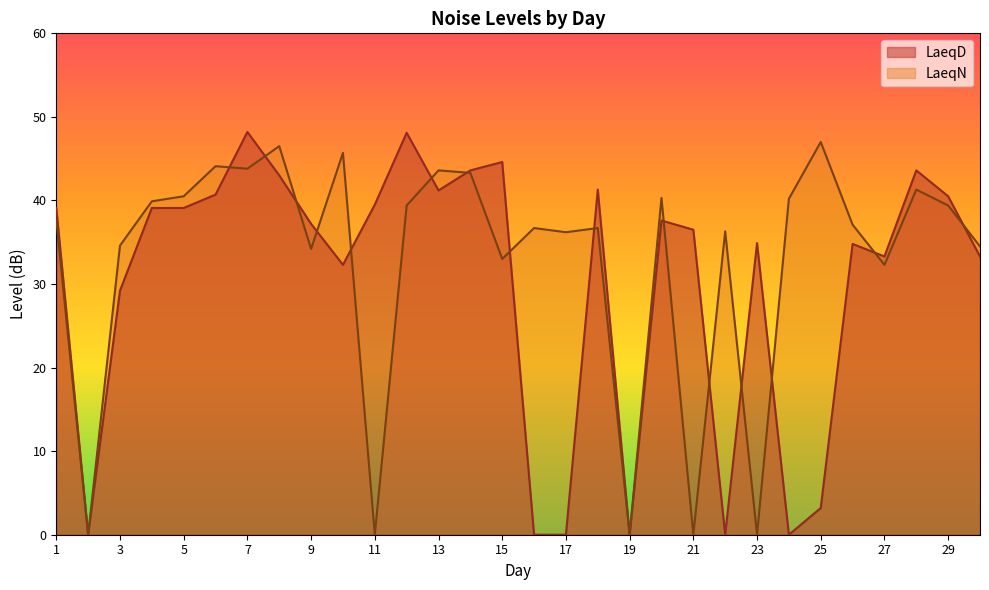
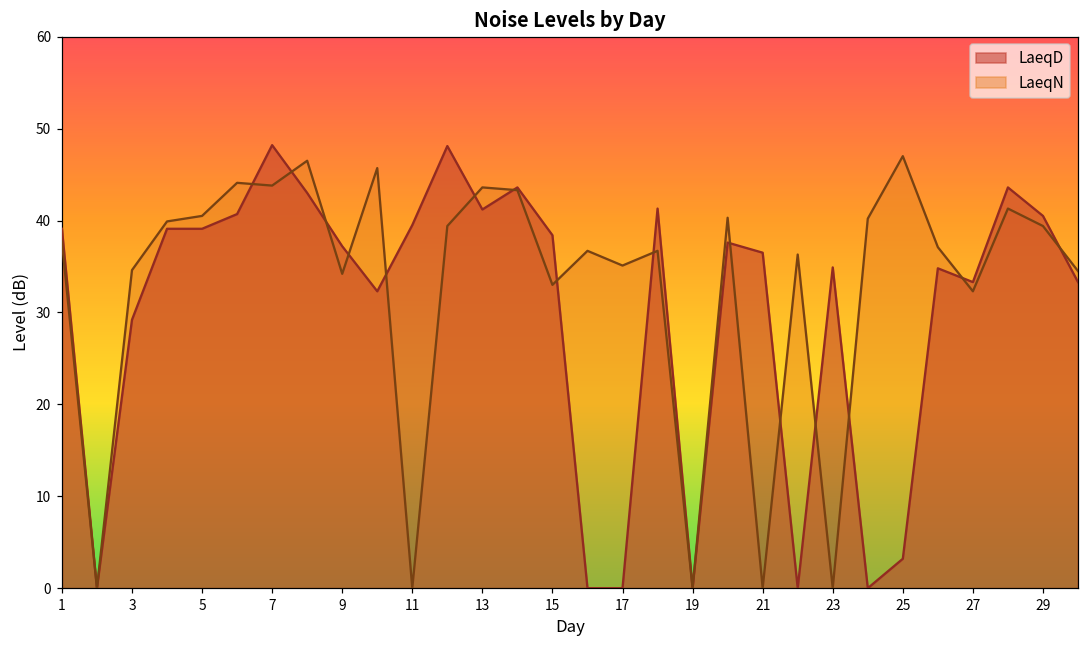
LaeqD, 15: 45 -> 38
LaeqN, 17: 36 -> 35
